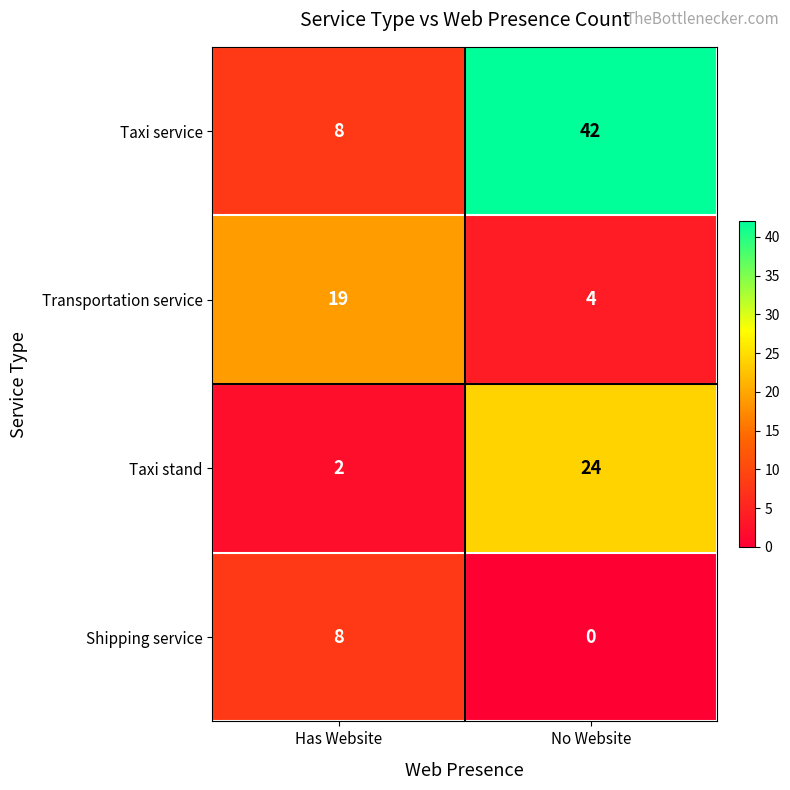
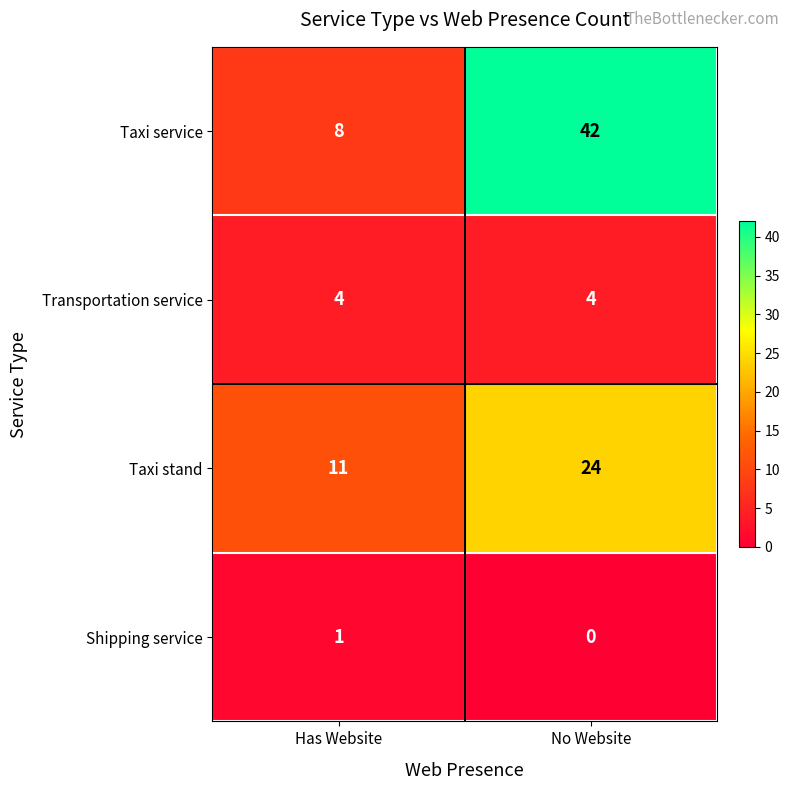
Transportation service, Has Website: 19 -> 4
Taxi stand, Has Website: 2 -> 11
Shipping service, Has Website: 8 -> 1
